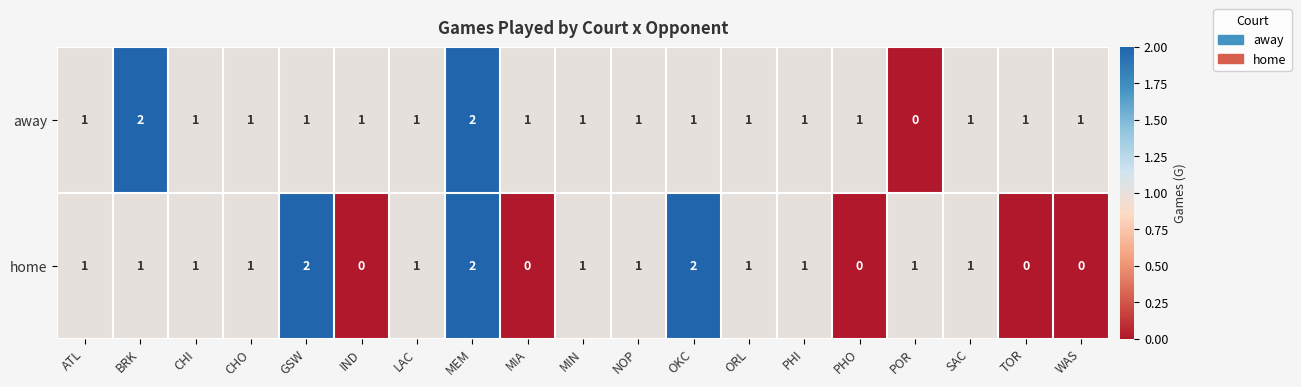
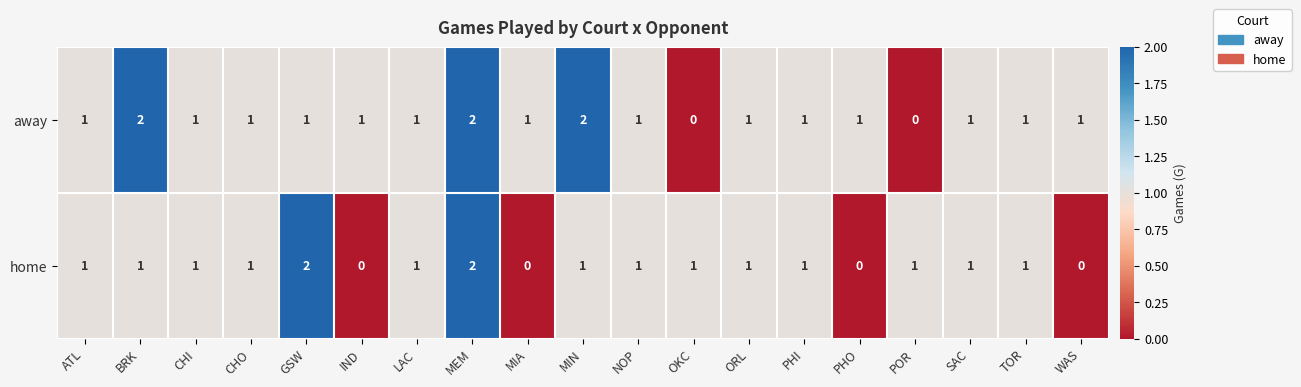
away, MIN: 1 -> 2
away, OKC: 1 -> 0
home, OKC: 2 -> 1
home, TOR: 0 -> 1
